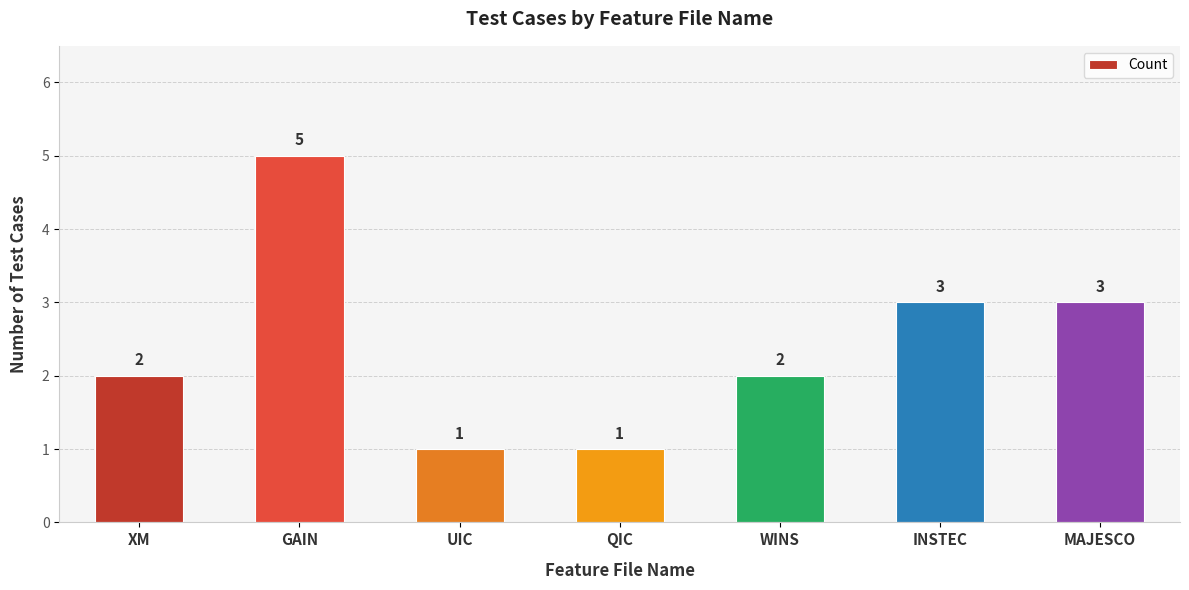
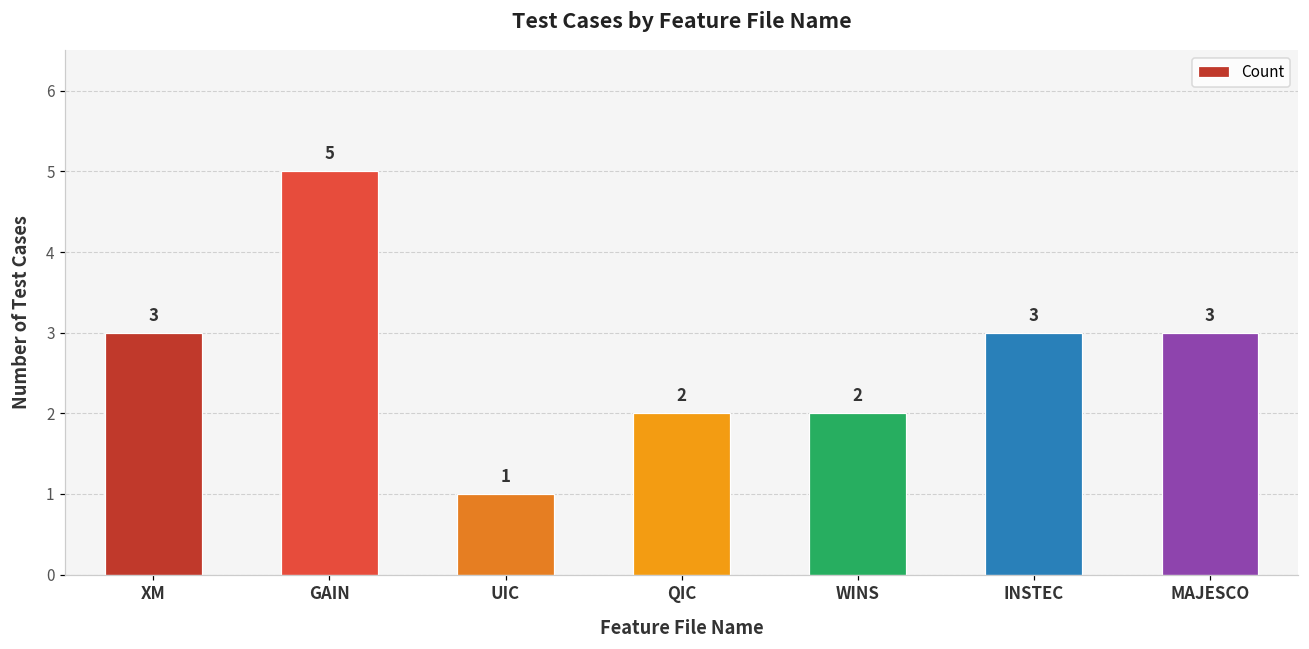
XM: 2 -> 3
QIC: 1 -> 2
